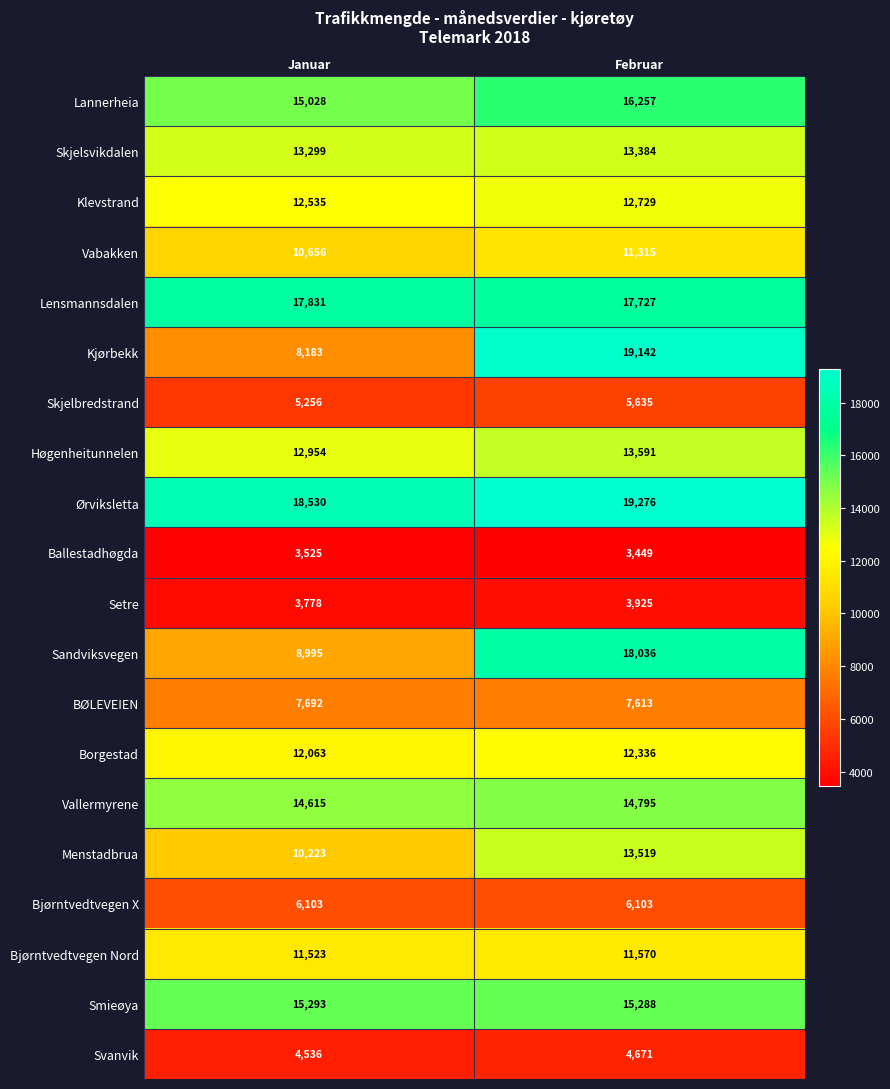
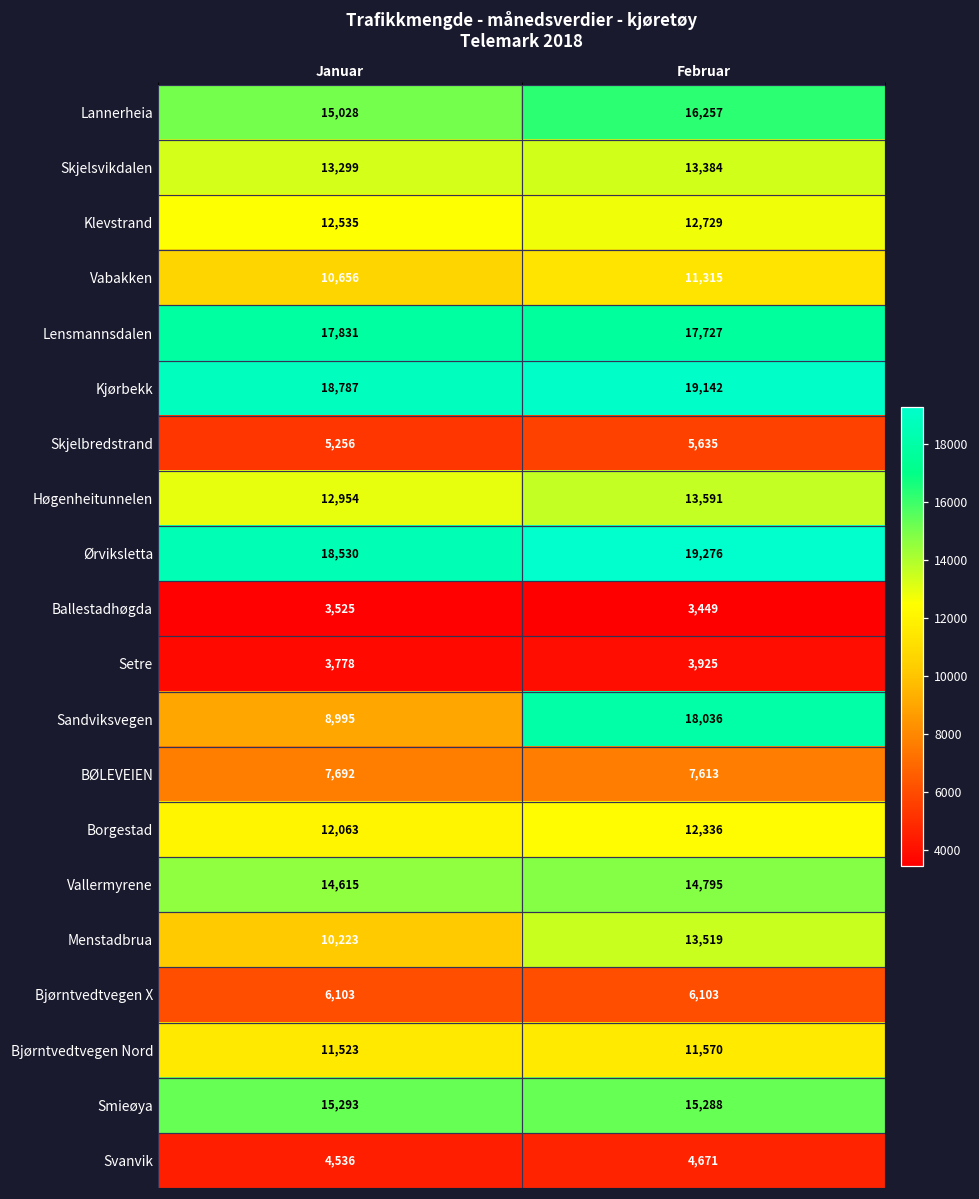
Kjørbekk, Januar: 8,183 -> 18,787
